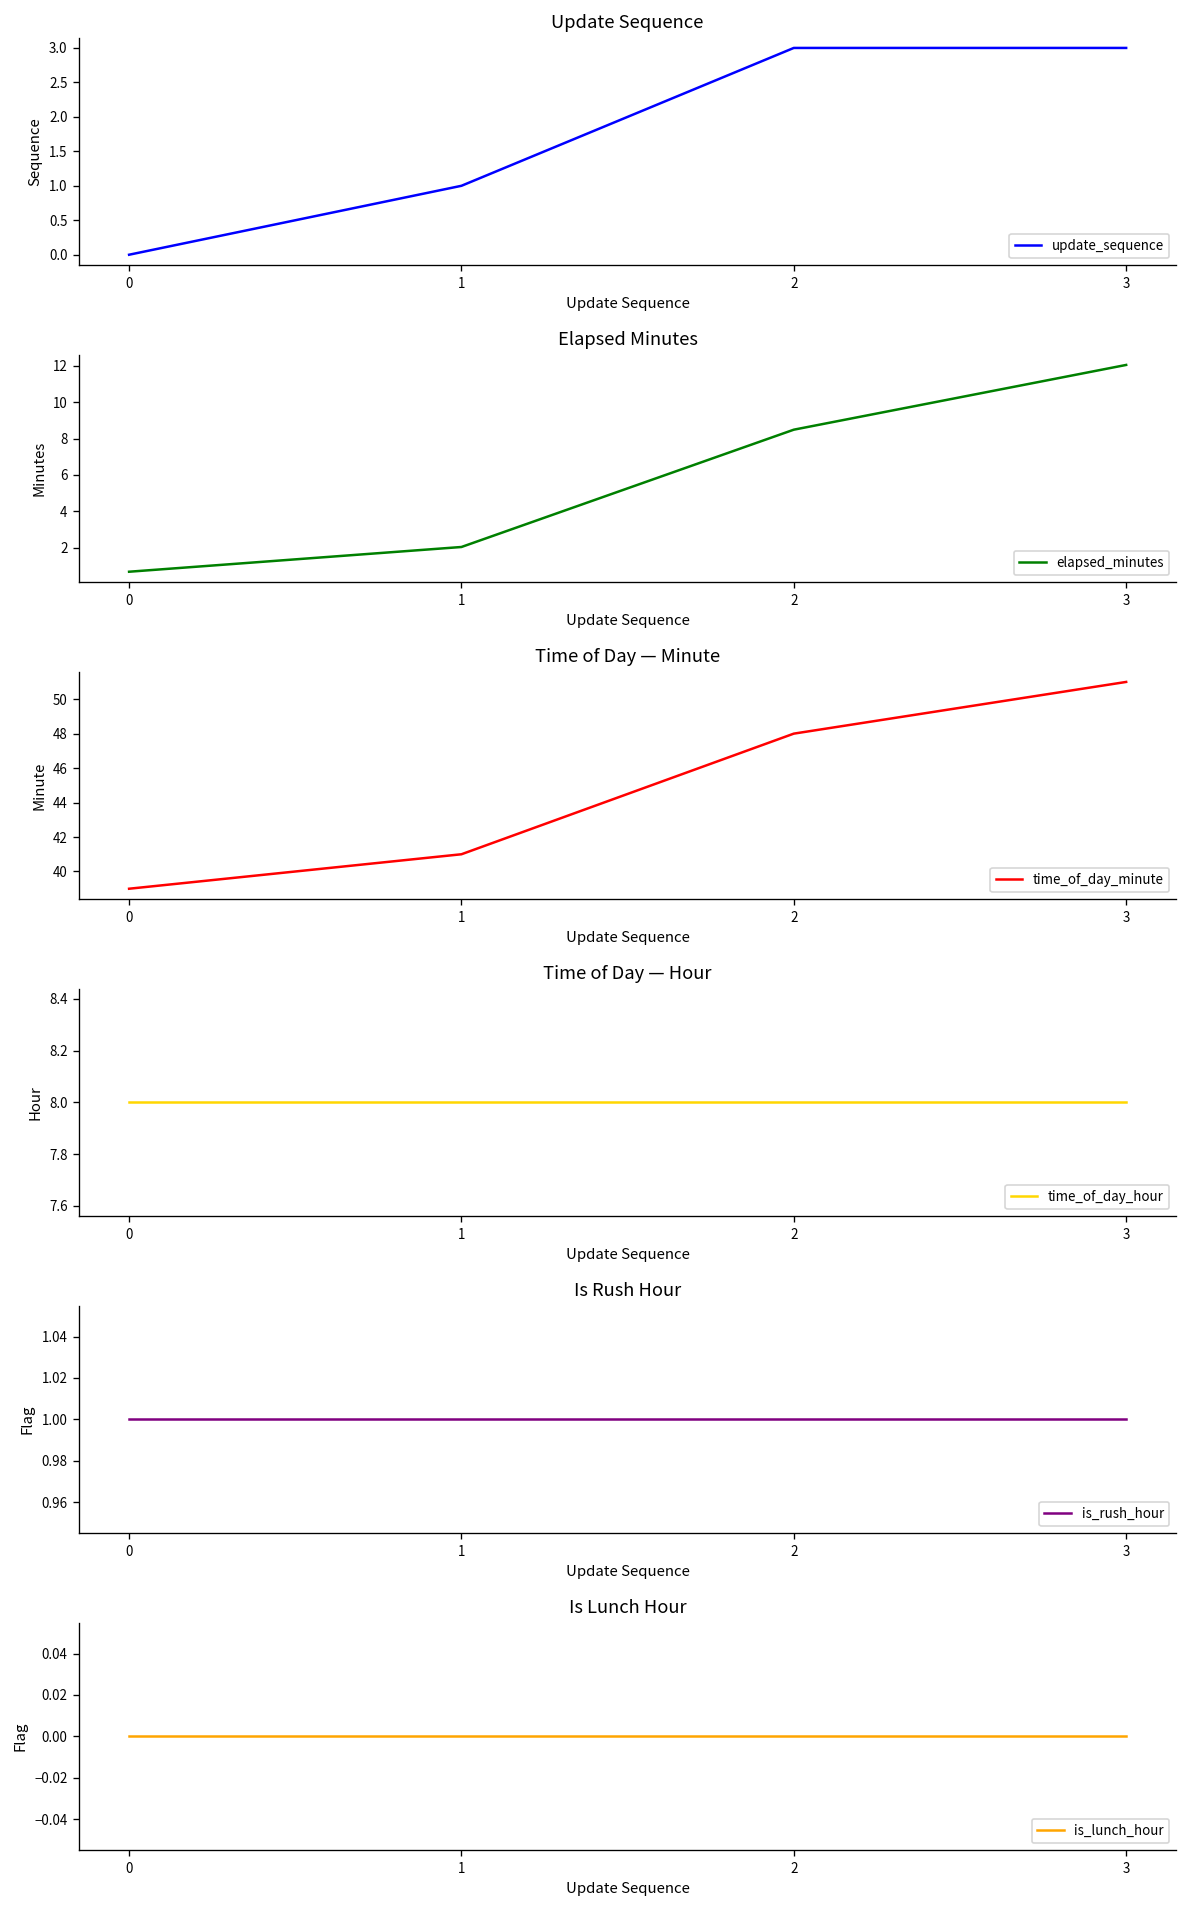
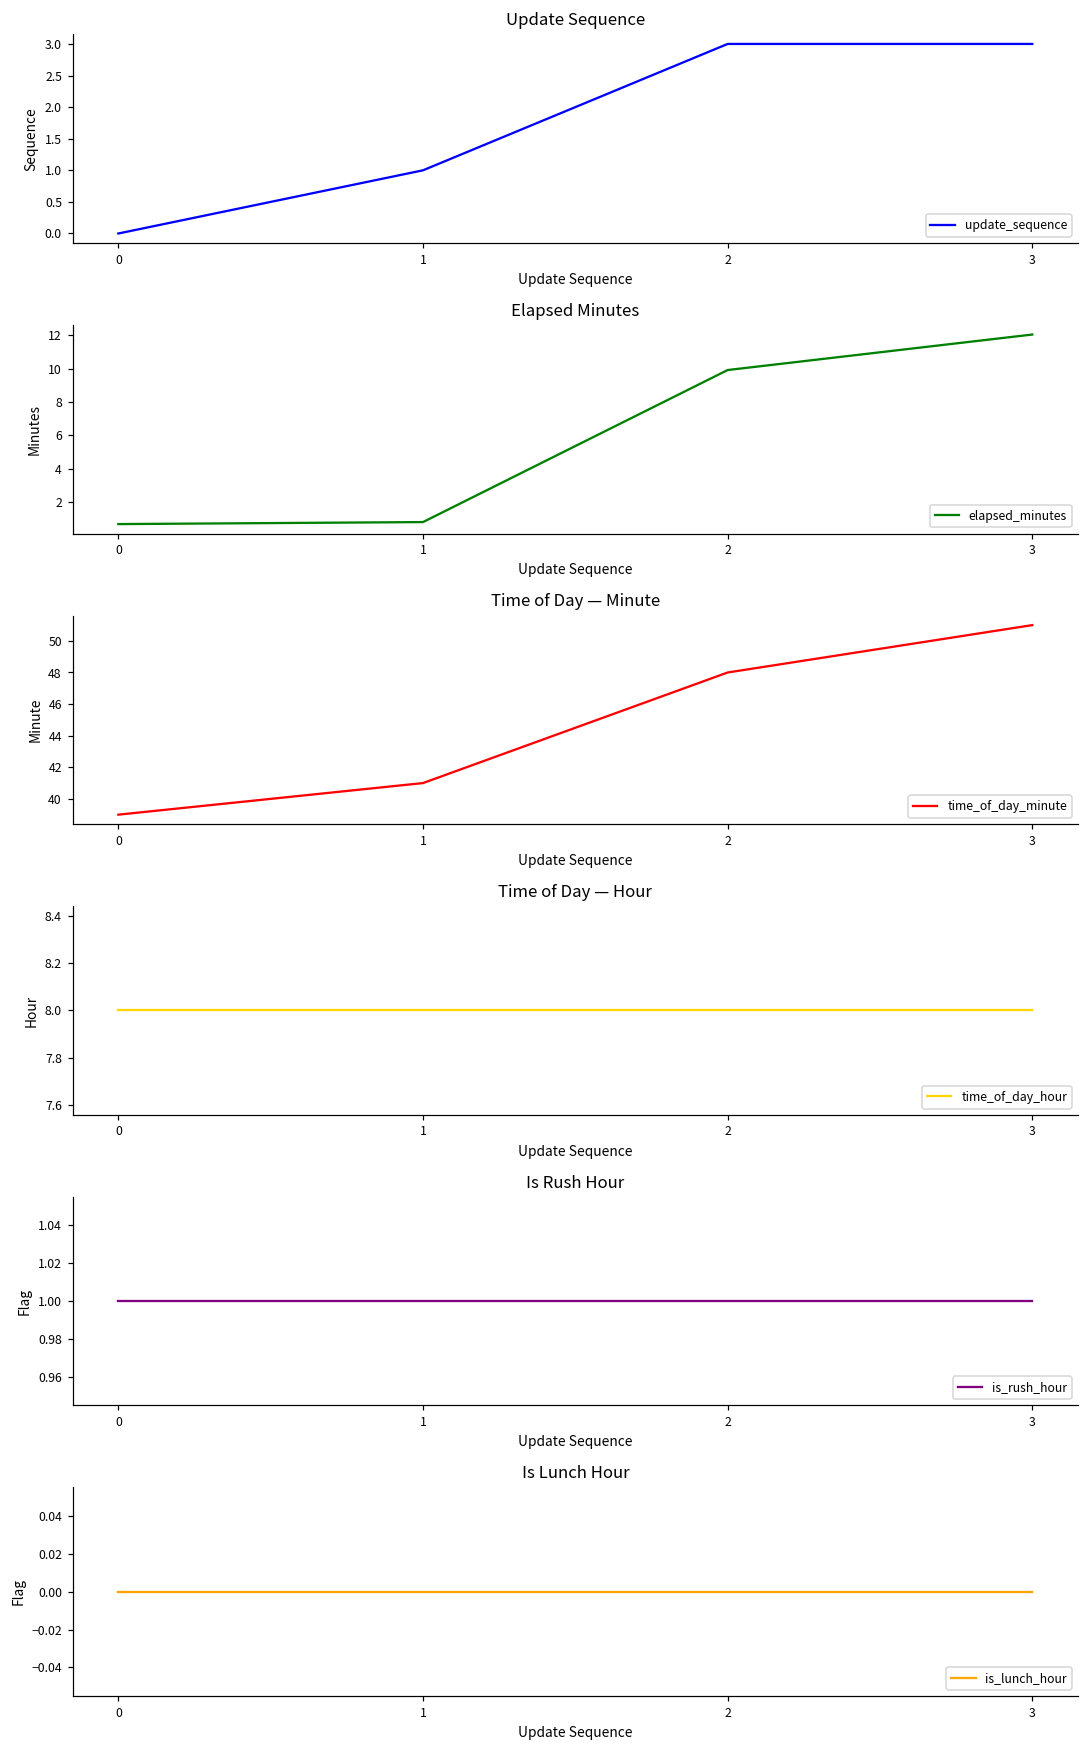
Elapsed Minutes, 1: 2.0 -> 0.8
Elapsed Minutes, 2: 8.5 -> 9.9
